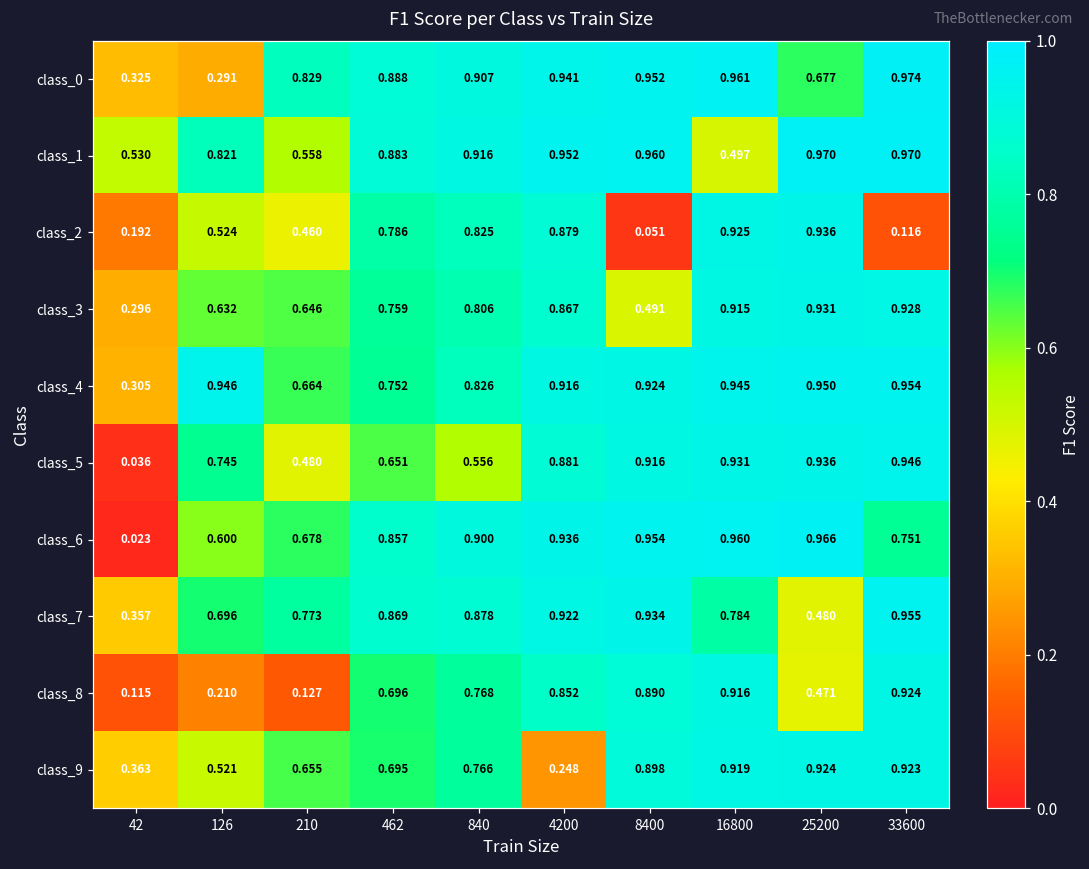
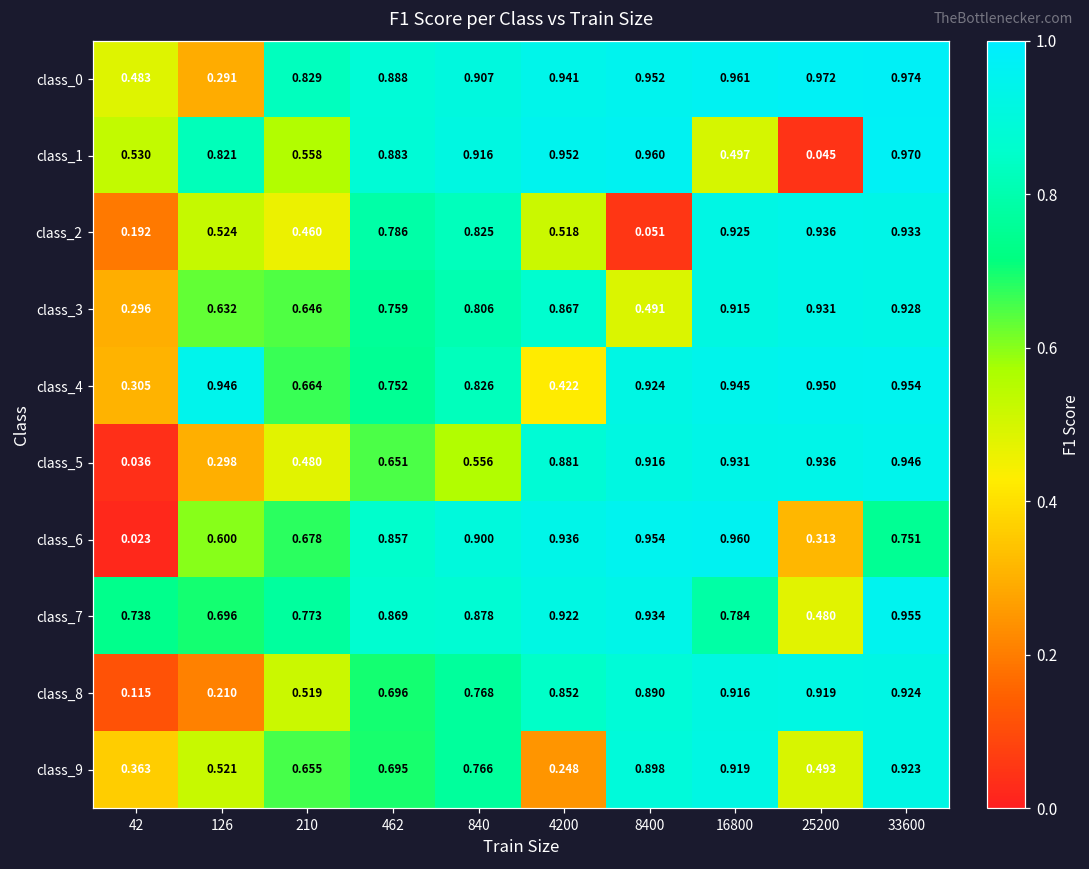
class_0, 42: 0.325 -> 0.483
class_0, 25200: 0.677 -> 0.972
class_1, 25200: 0.970 -> 0.045
class_2, 4200: 0.879 -> 0.518
class_2, 33600: 0.116 -> 0.933
class_4, 4200: 0.916 -> 0.422
class_5, 126: 0.745 -> 0.298
class_6, 25200: 0.966 -> 0.313
class_7, 42: 0.357 -> 0.738
class_8, 210: 0.127 -> 0.519
class_8, 25200: 0.471 -> 0.919
class_9, 25200: 0.924 -> 0.493
